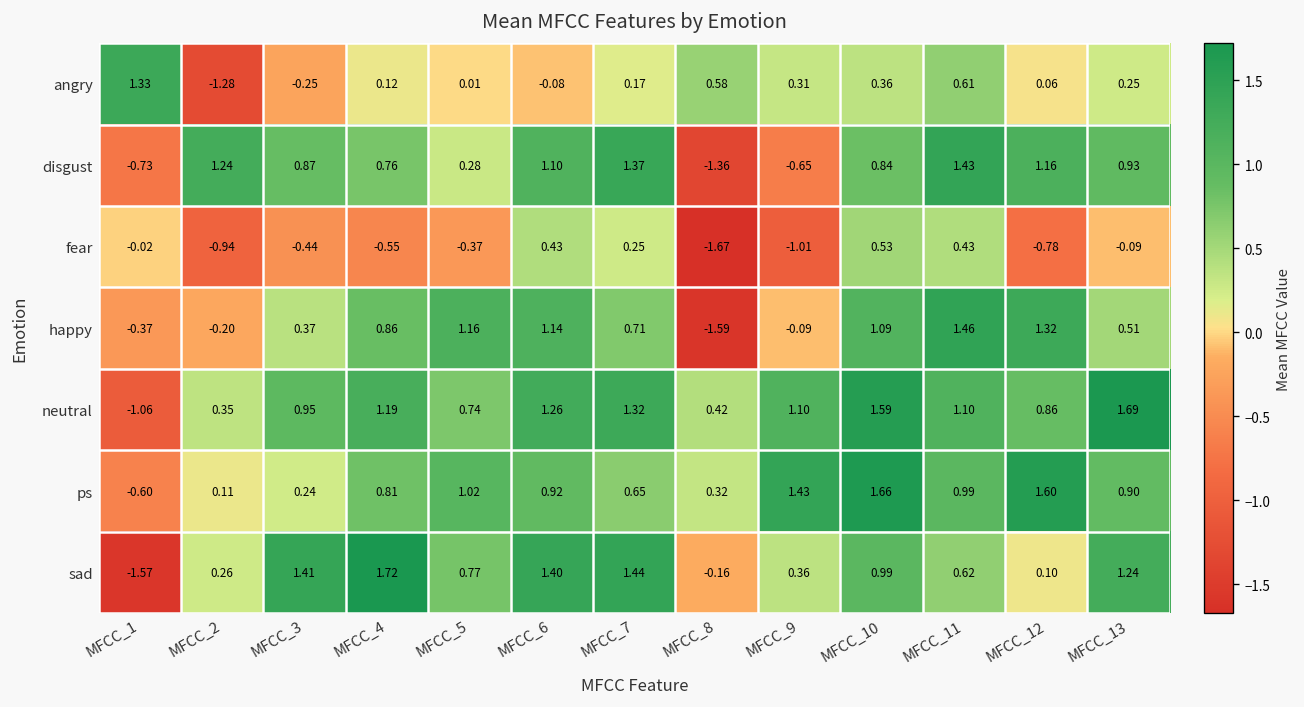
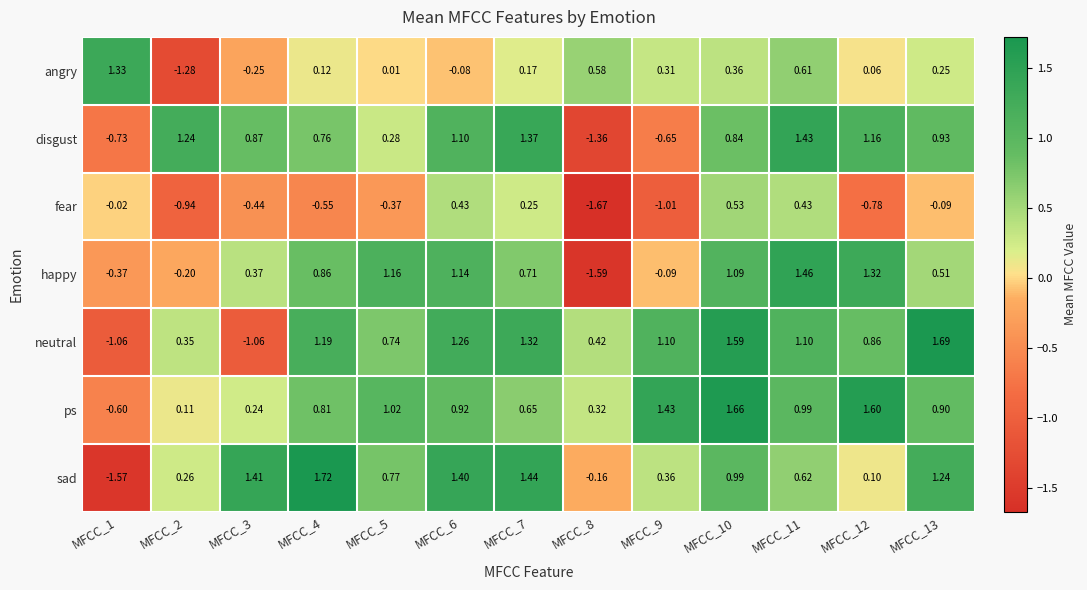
neutral, MFCC_3: 0.95 -> -1.06
